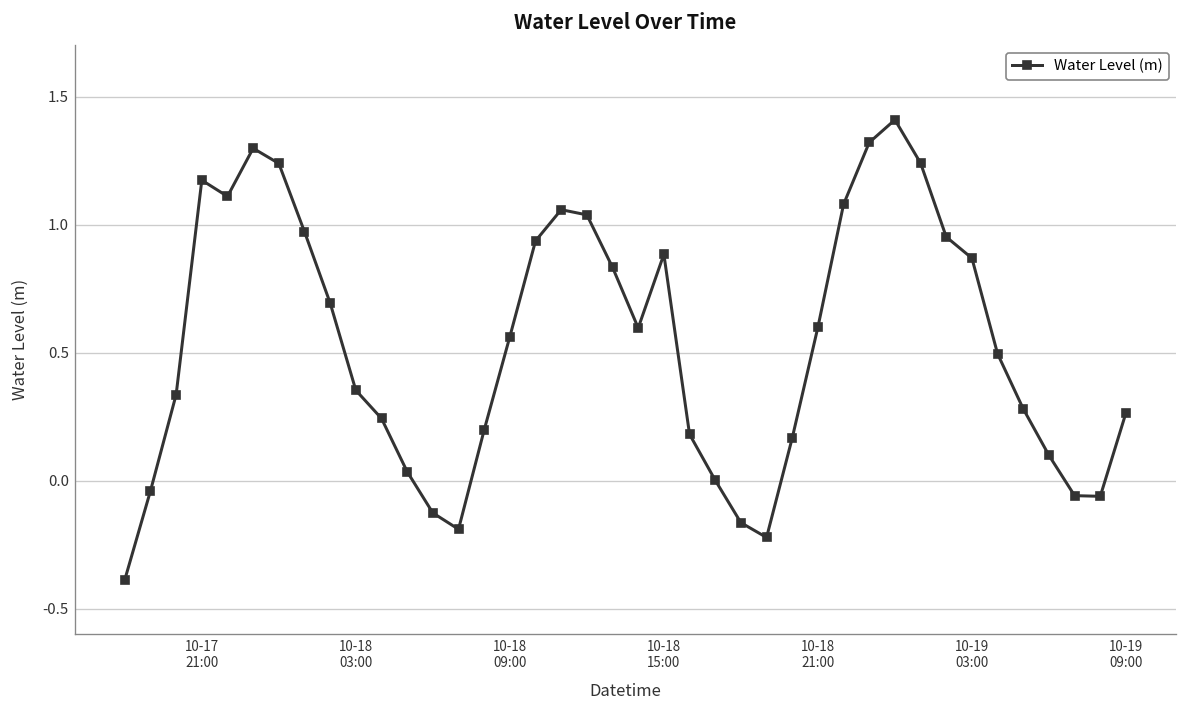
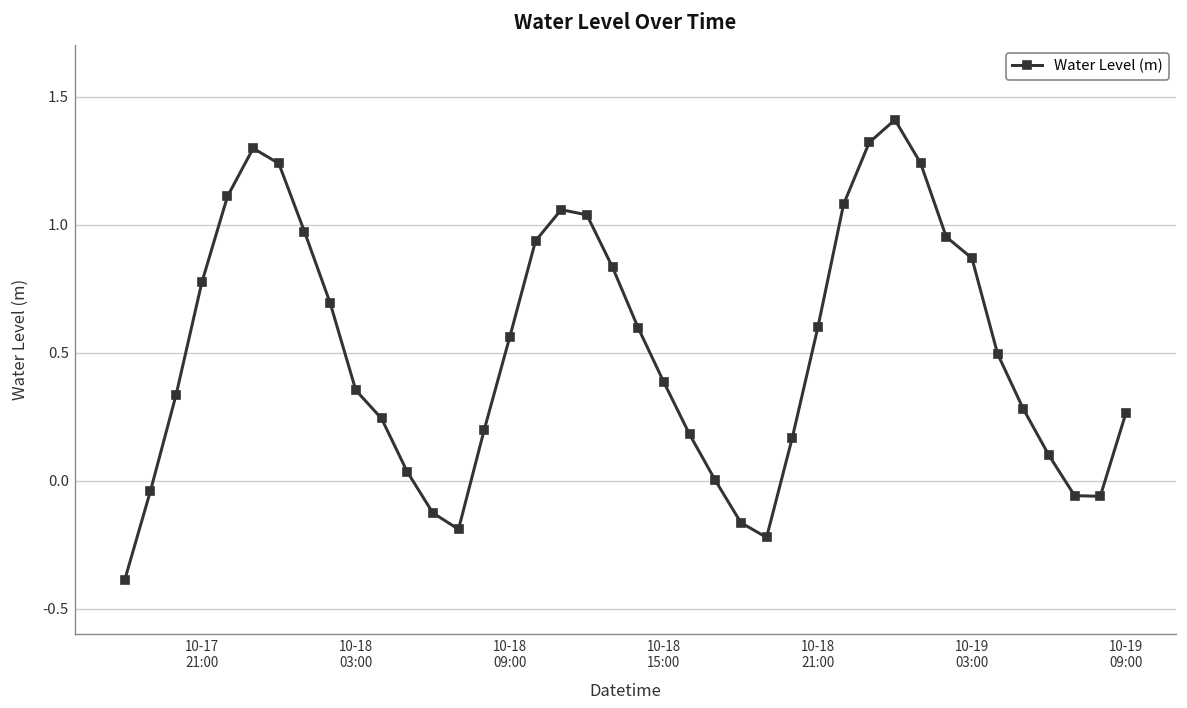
10-17 21:00: 1.17 -> 0.77
10-18 15:00: 0.88 -> 0.38
